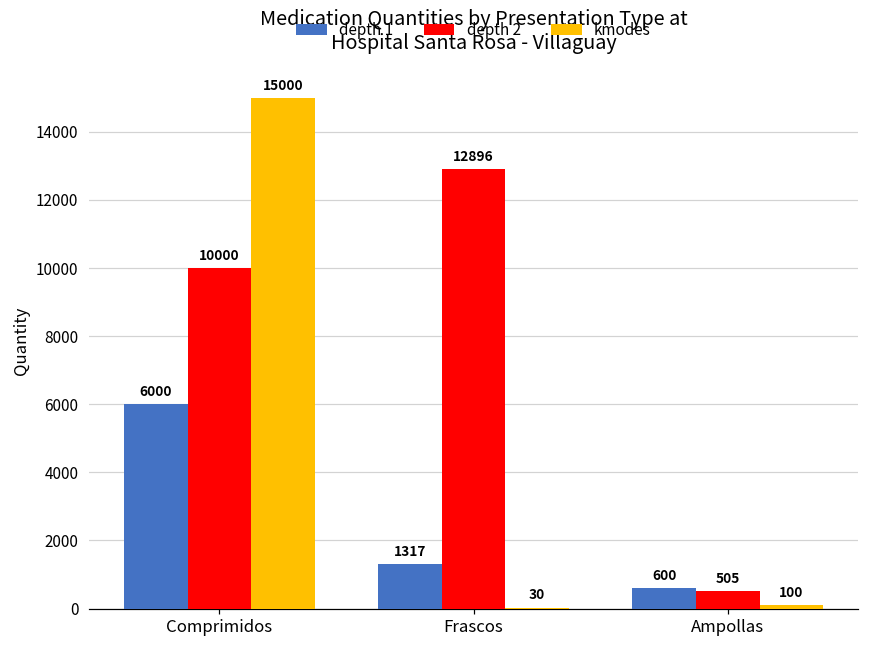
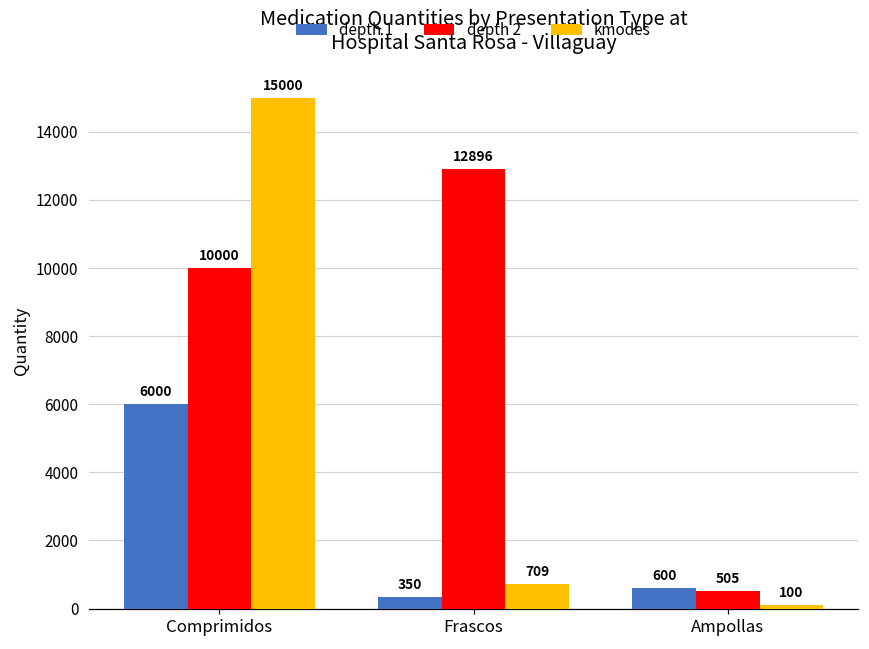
depth 1, Frascos: 1317 -> 350
kmodes, Frascos: 30 -> 709
